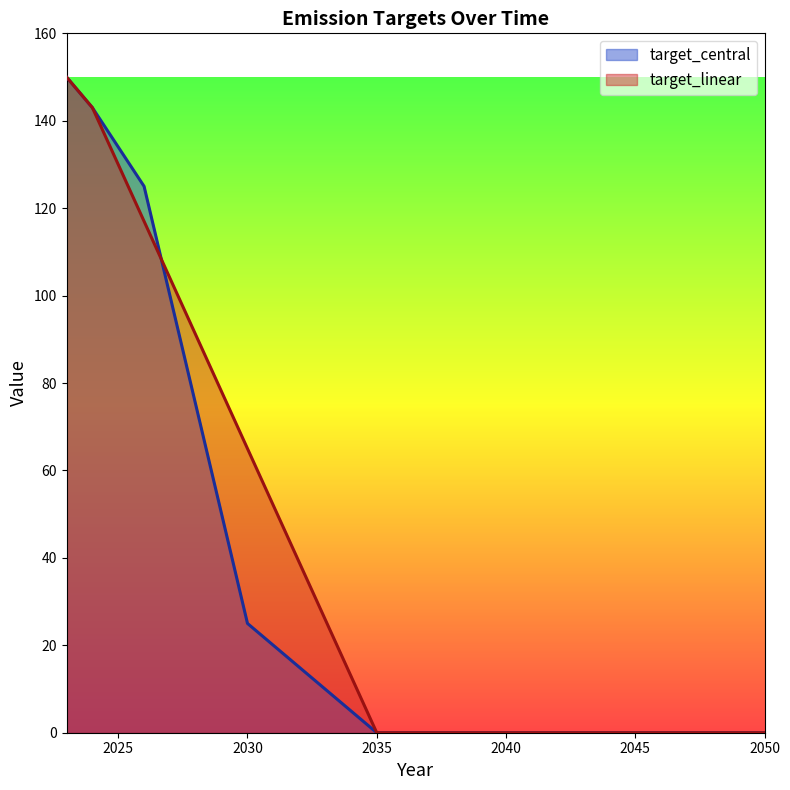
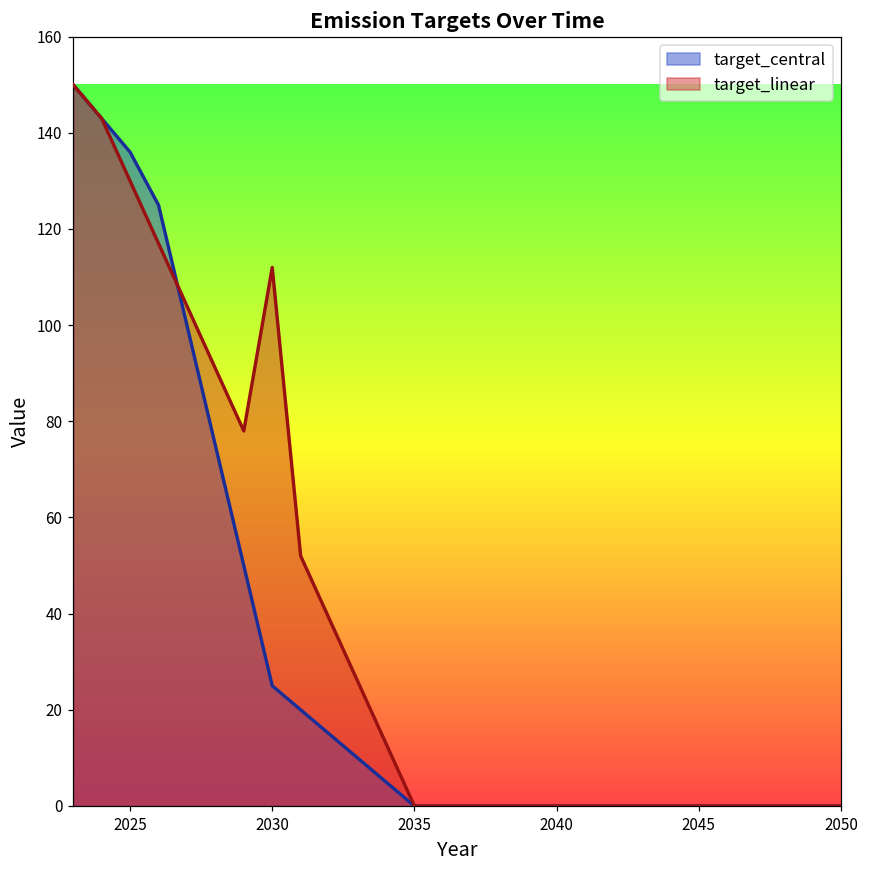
target_central, 2025: 134 -> 136
target_linear, 2030: 65 -> 112
